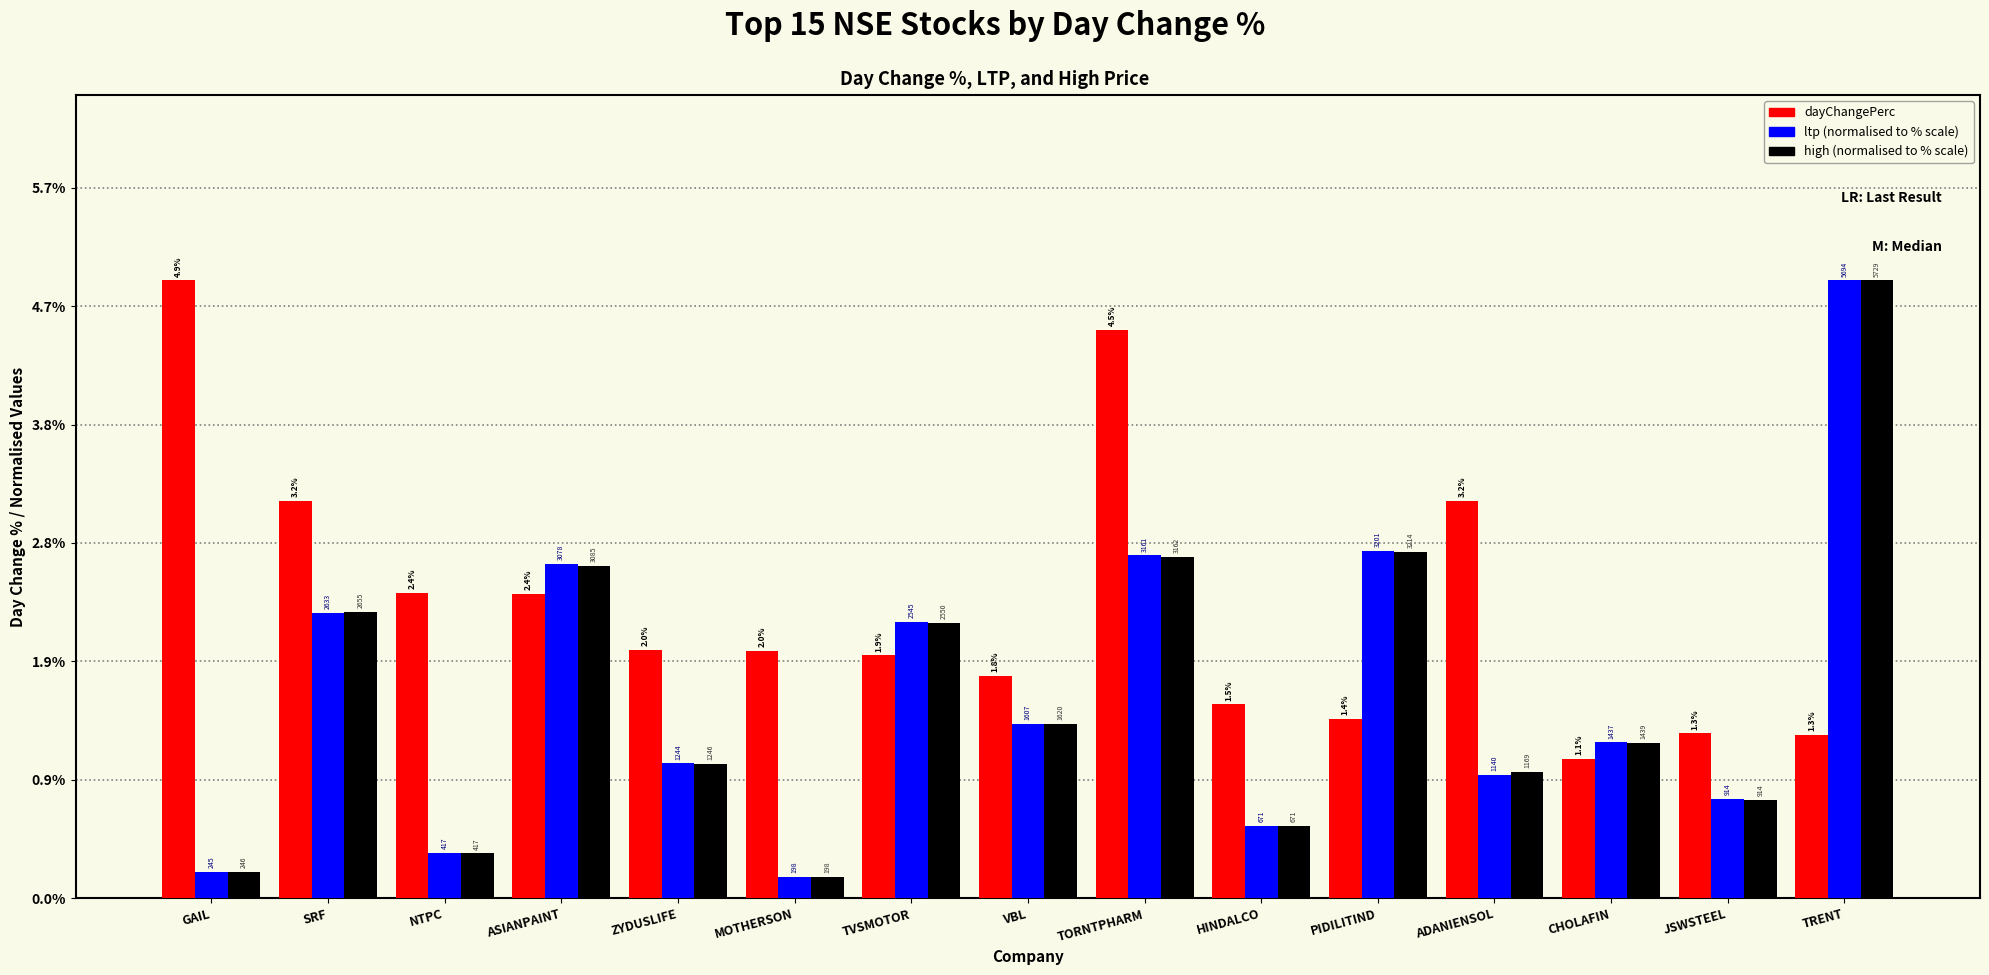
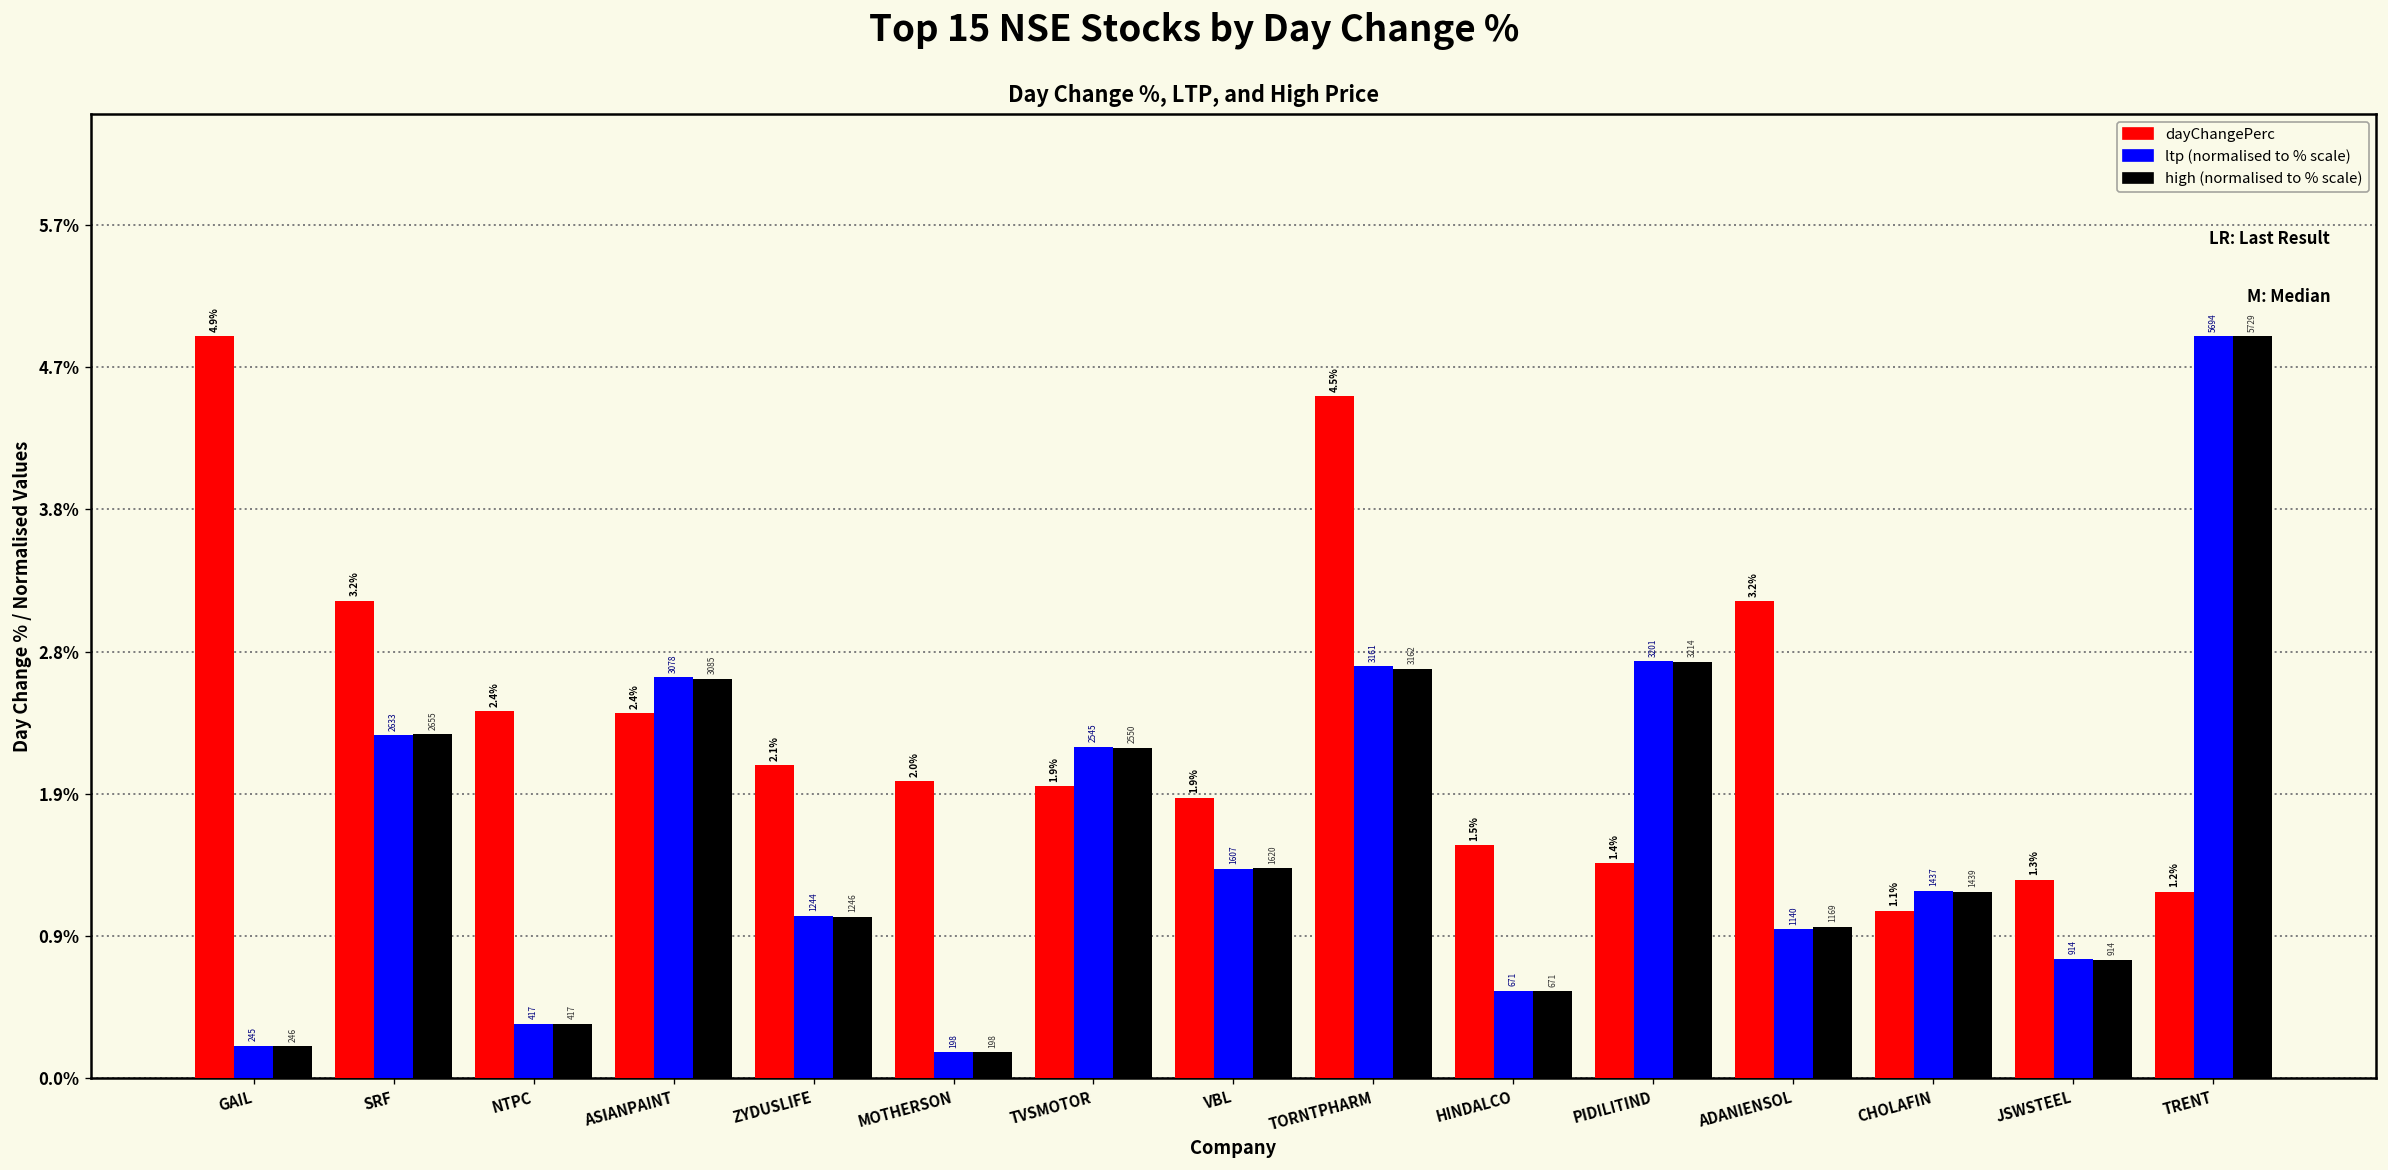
dayChangePerc, ZYDUSLIFE: 2.0% -> 2.1%
dayChangePerc, VBL: 1.8% -> 1.9%
dayChangePerc, TRENT: 1.3% -> 1.2%
